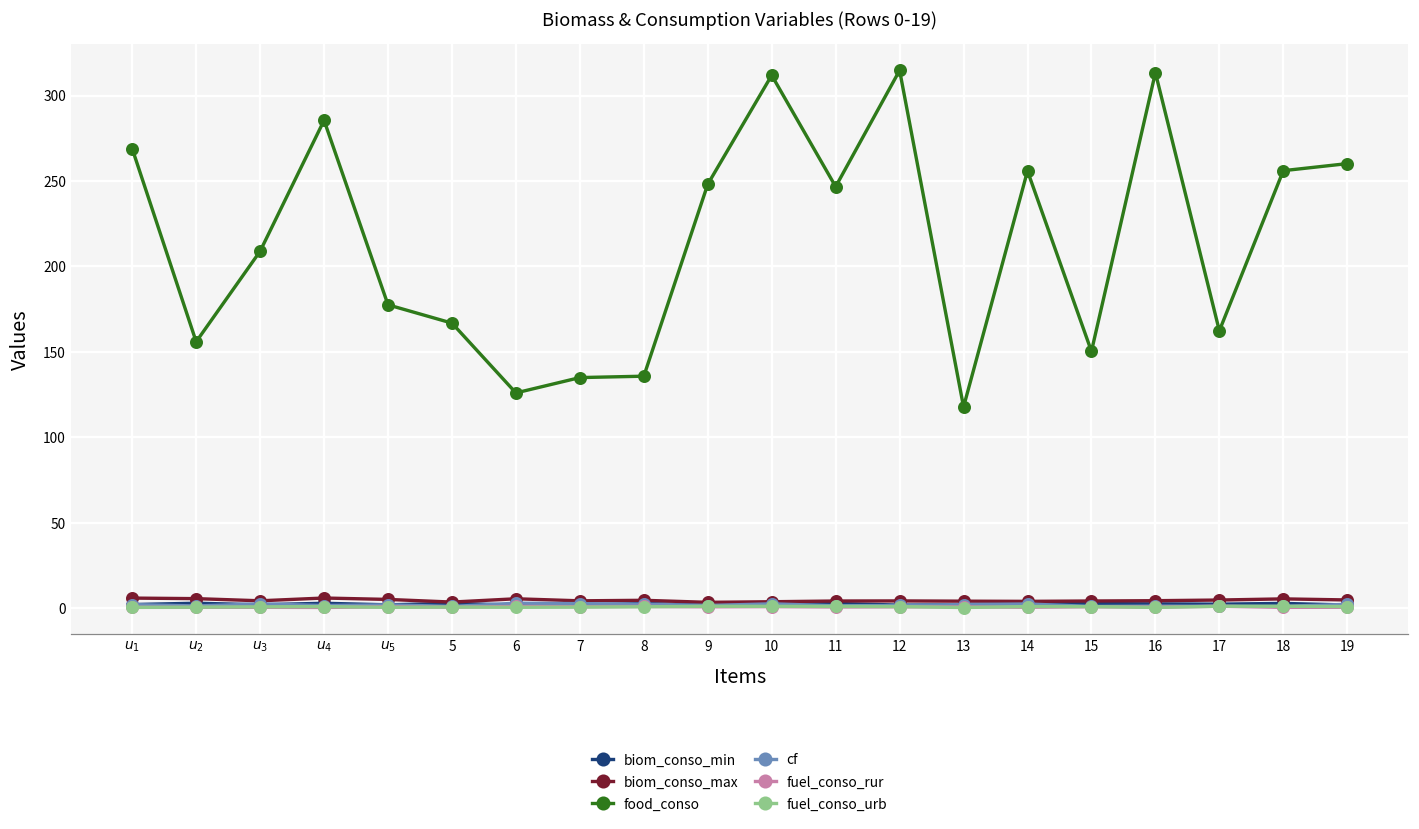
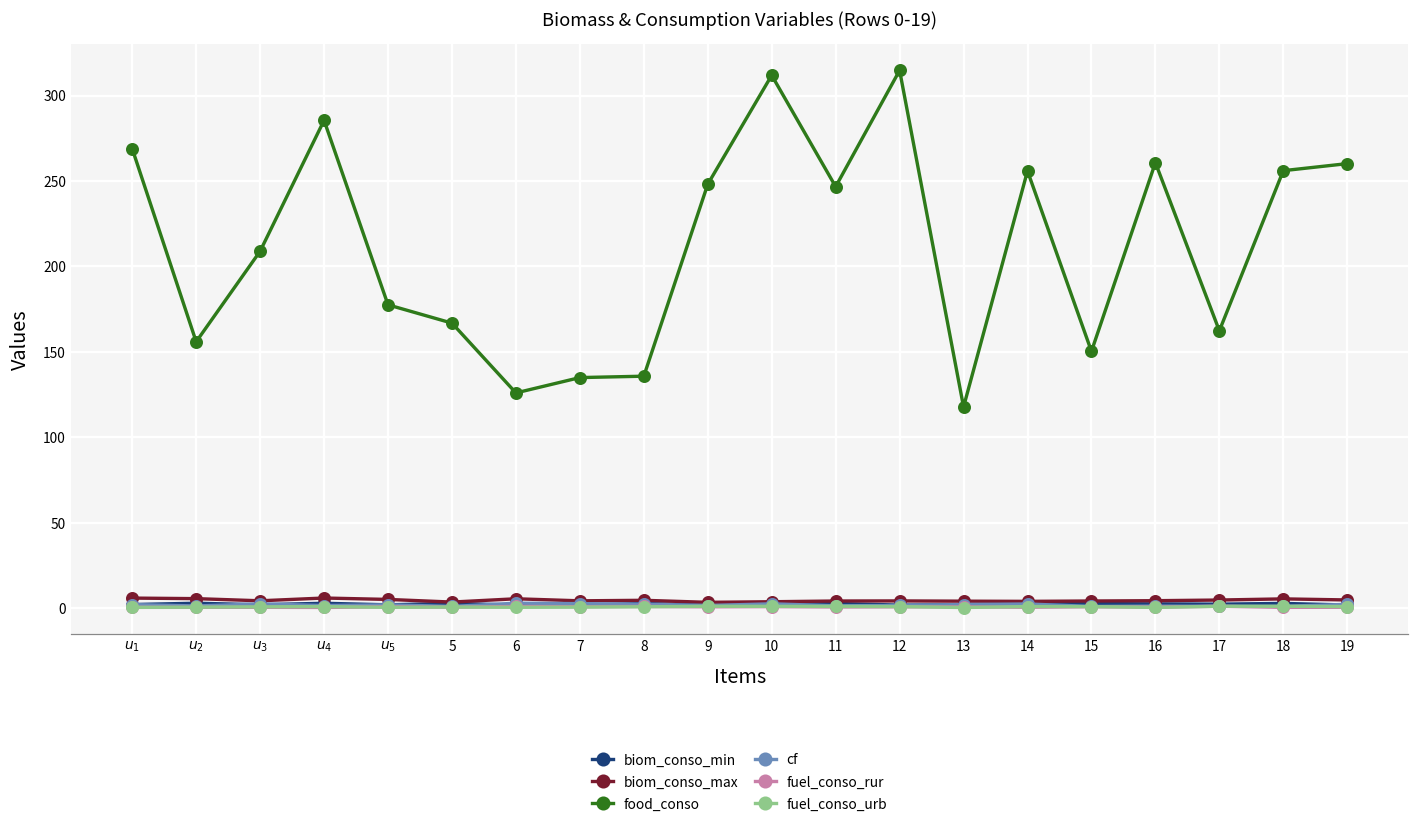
food_conso, 16: 313 -> 261
